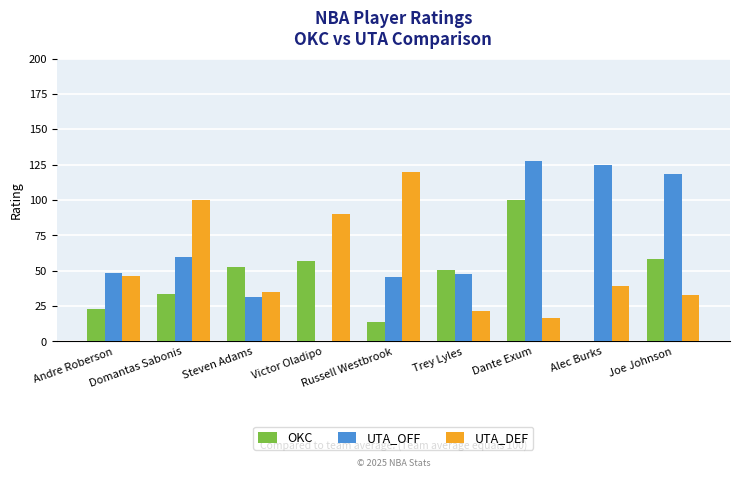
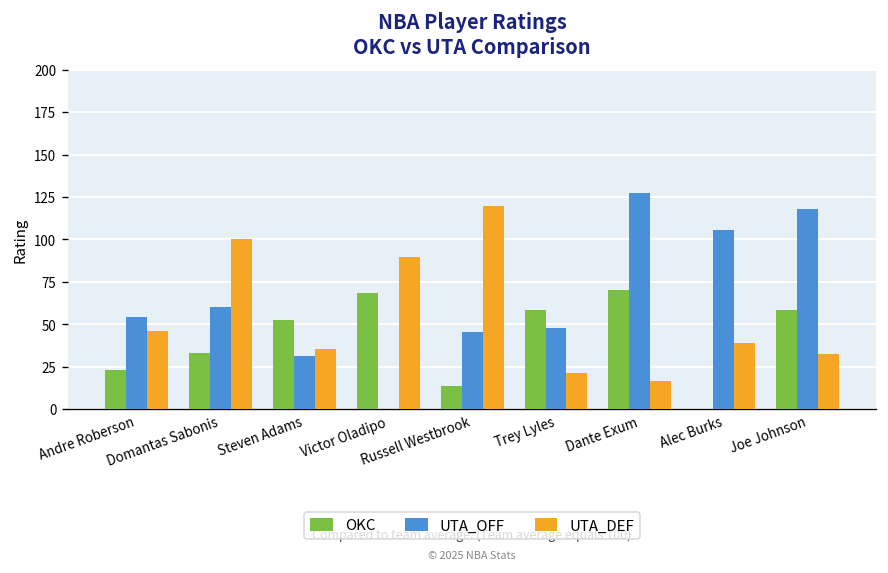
UTA_OFF, Andre Roberson: 49 -> 55
OKC, Victor Oladipo: 57 -> 69
OKC, Trey Lyles: 50 -> 58
OKC, Dante Exum: 100 -> 70
UTA_OFF, Alec Burks: 125 -> 106
